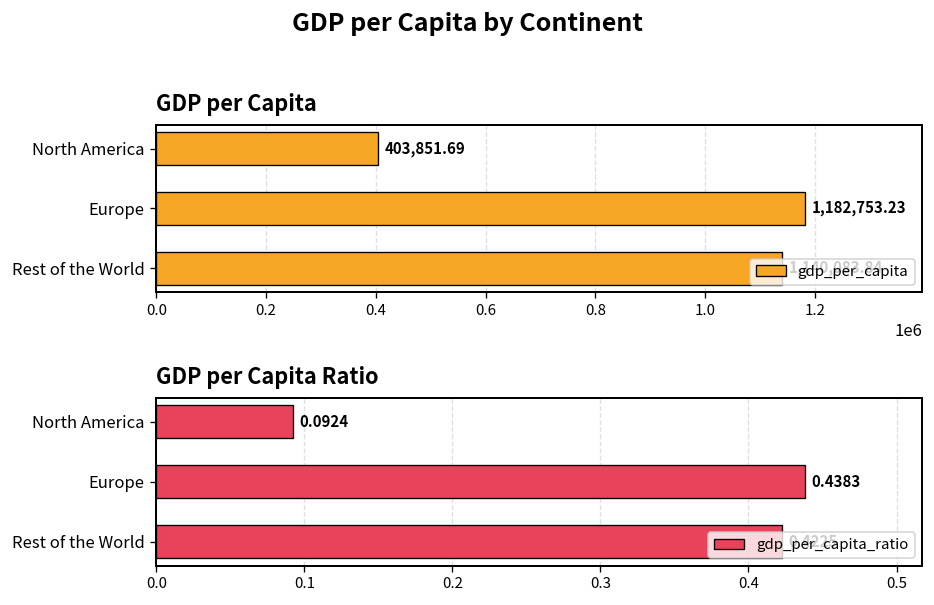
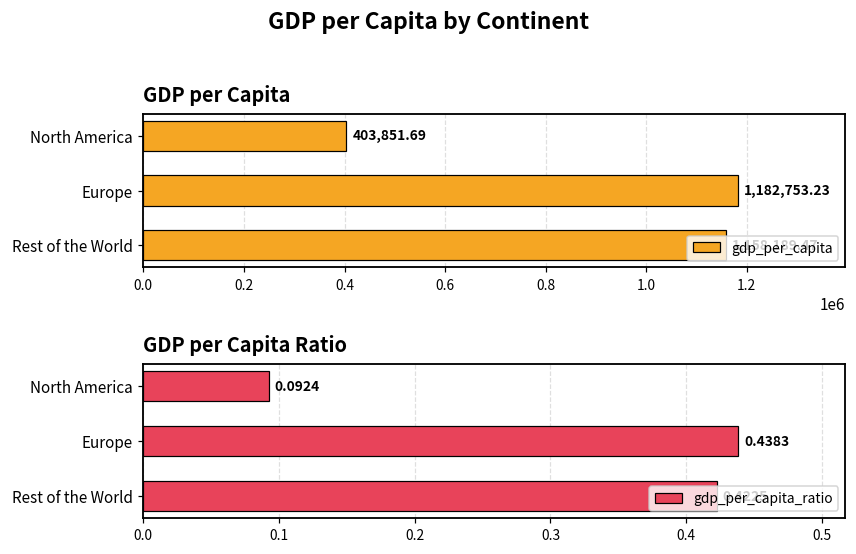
GDP per Capita, Rest of the World: 1,140,083.84 -> 1,158,189.47
